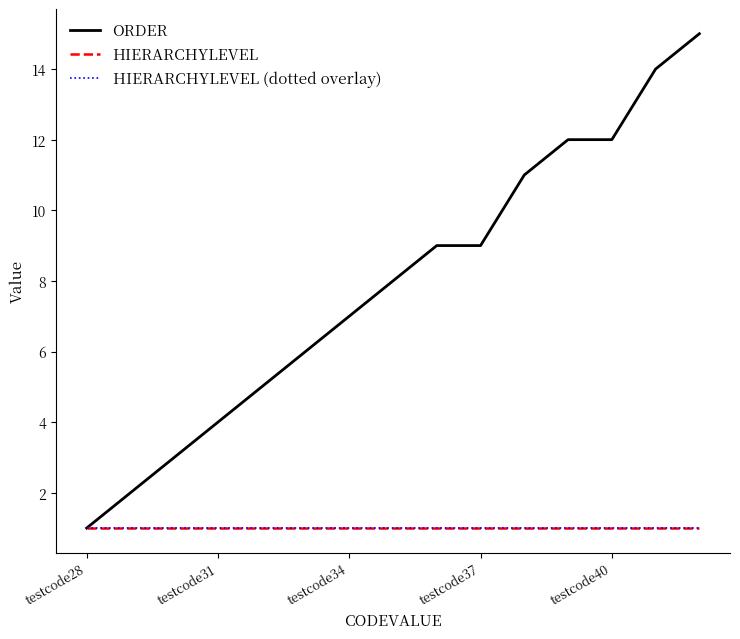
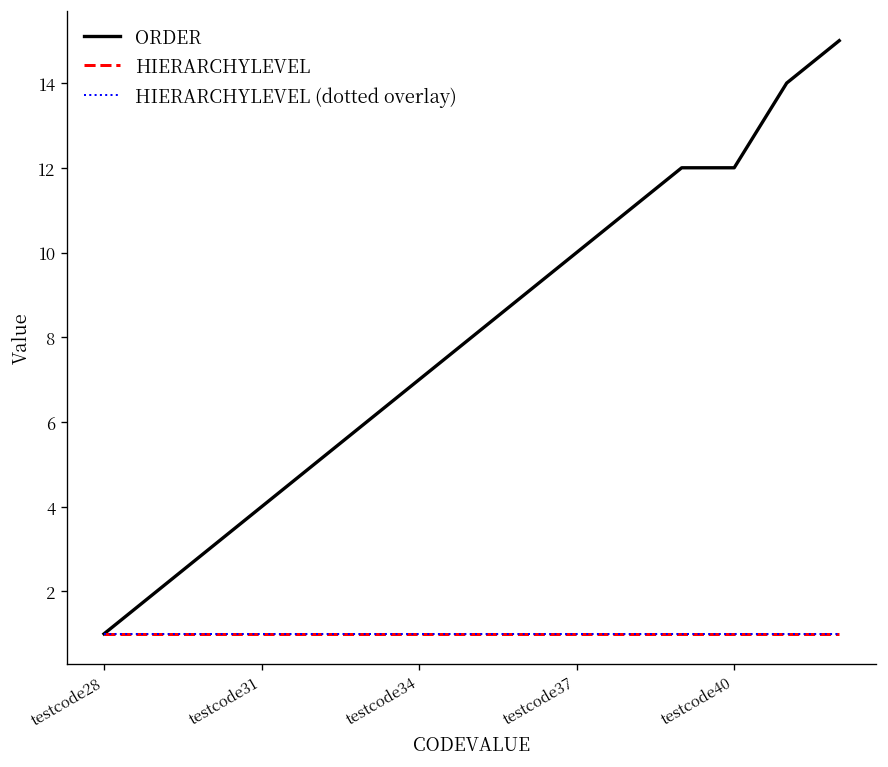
ORDER, testcode37: 9 -> 10
